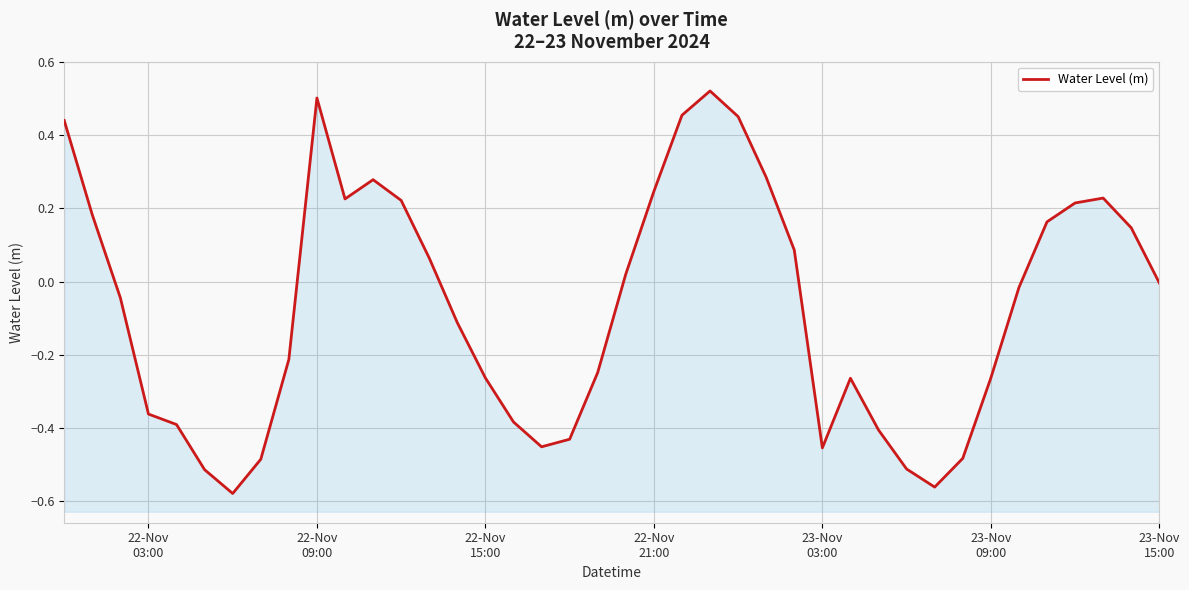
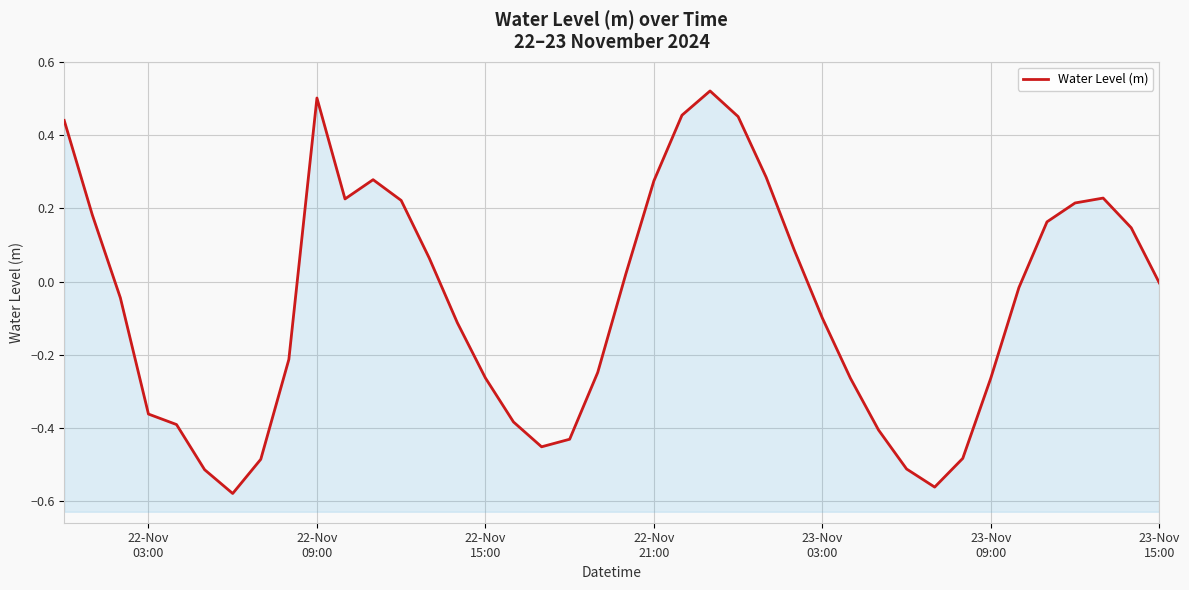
22-Nov 21:00: 0.25 -> 0.28
23-Nov 03:00: -0.46 -> -0.10
